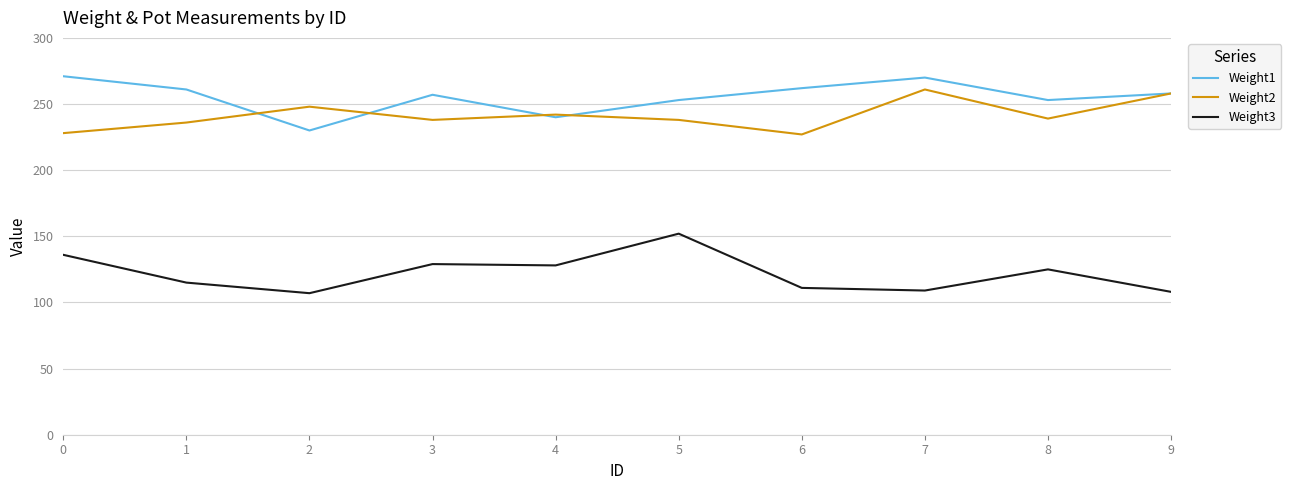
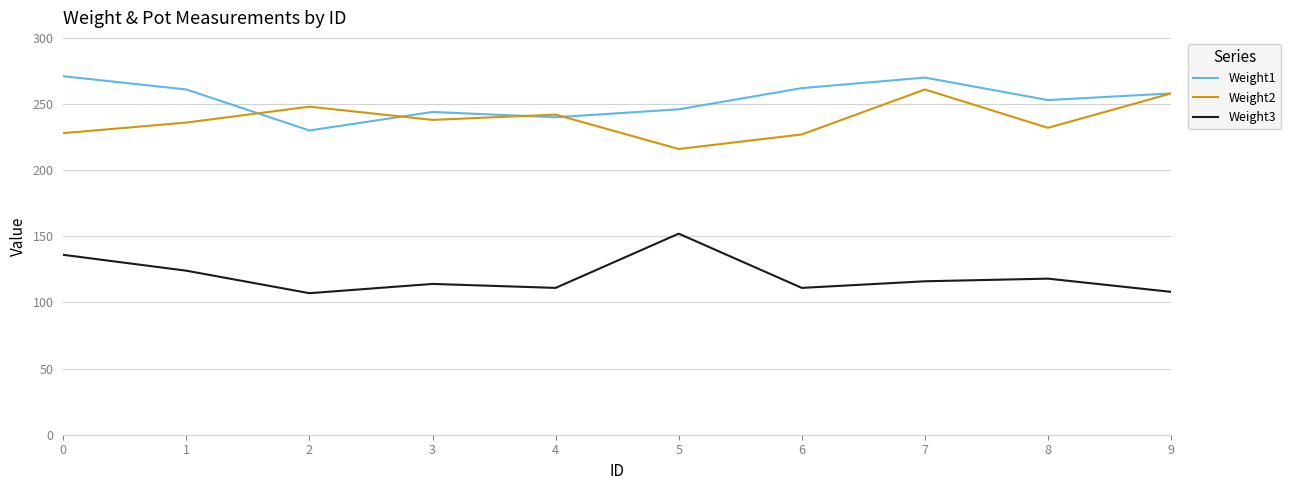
Weight3, 1: 115 -> 124
Weight1, 3: 257 -> 244
Weight3, 3: 129 -> 114
Weight3, 4: 128 -> 111
Weight1, 5: 253 -> 246
Weight2, 5: 238 -> 216
Weight3, 7: 109 -> 116
Weight2, 8: 239 -> 232
Weight3, 8: 125 -> 118
